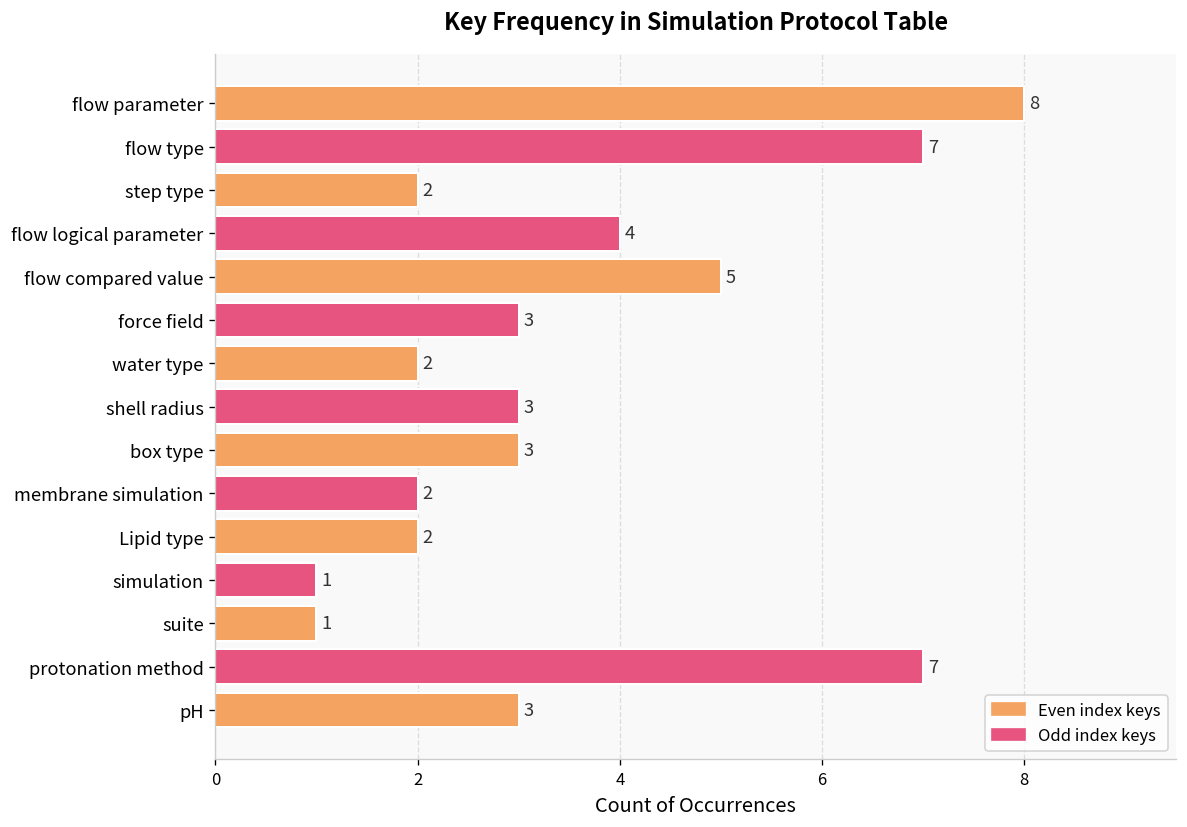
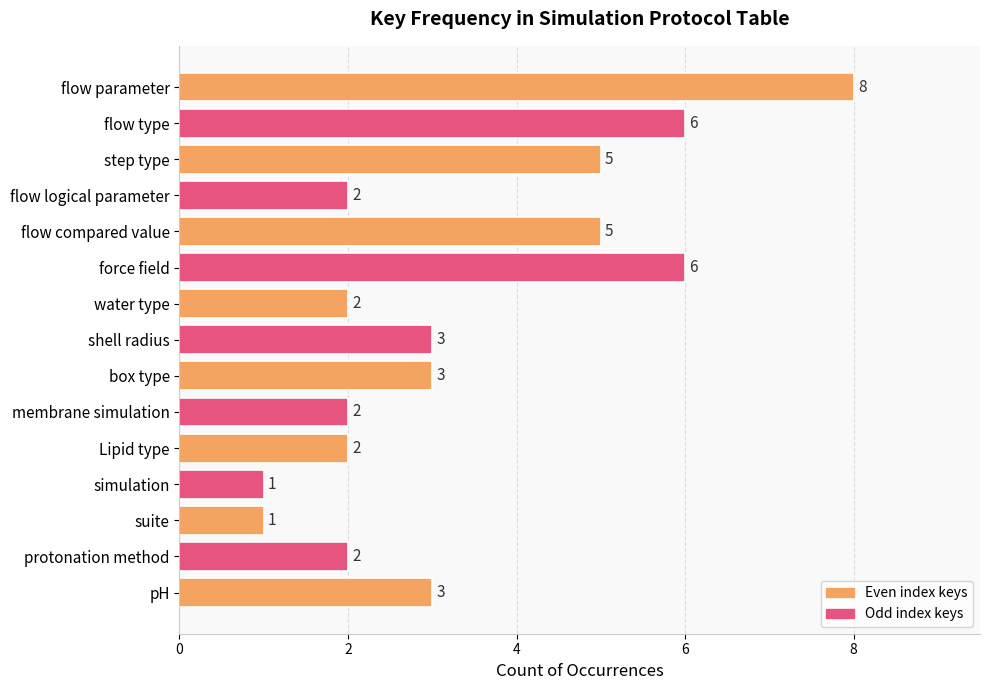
flow type: 7 -> 6
step type: 2 -> 5
flow logical parameter: 4 -> 2
force field: 3 -> 6
protonation method: 7 -> 2
